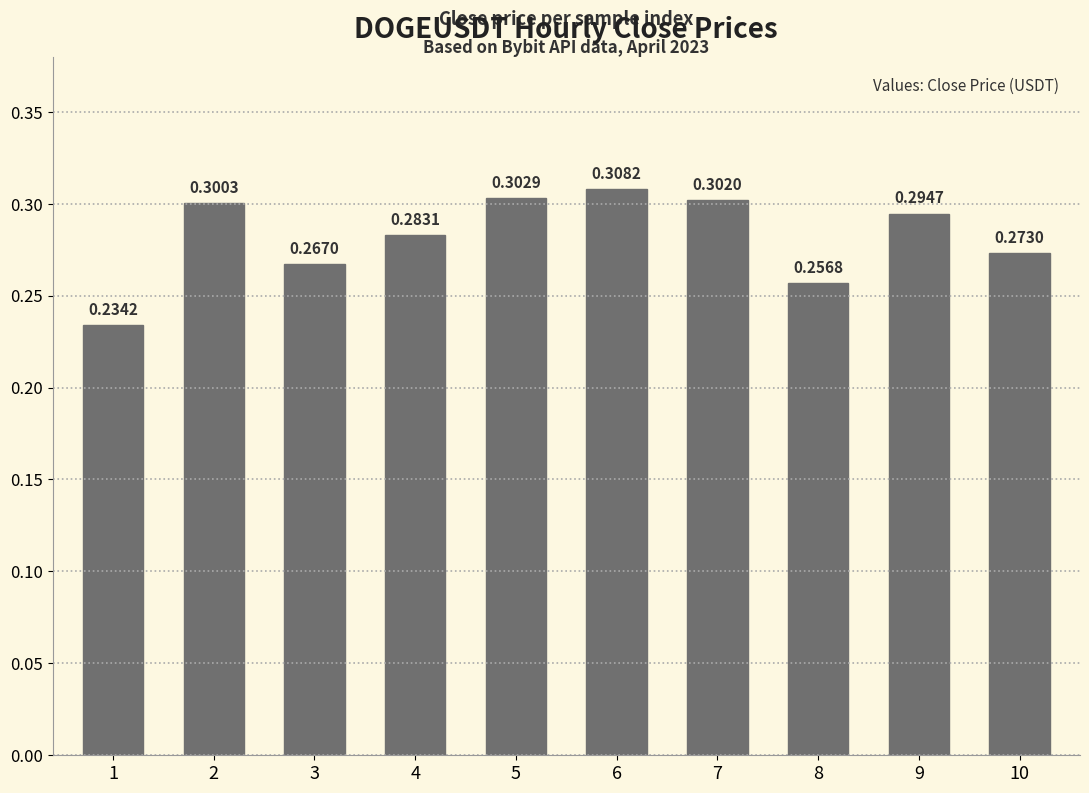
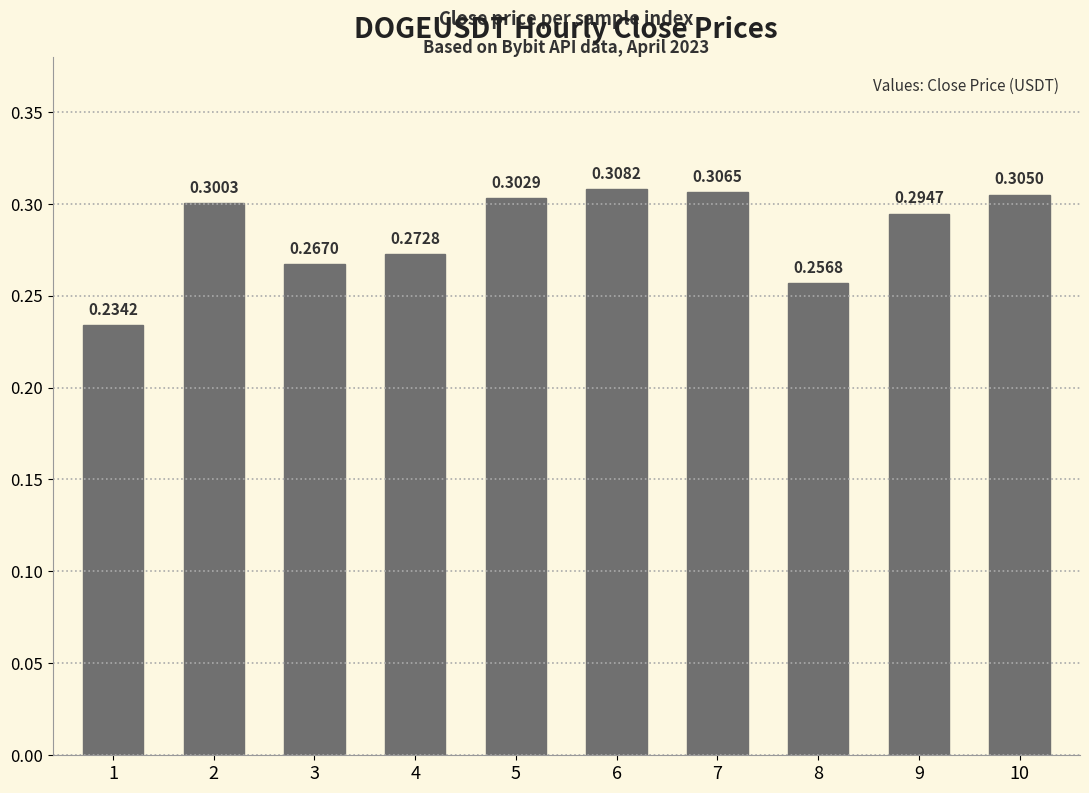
4: 0.2831 -> 0.2728
7: 0.3020 -> 0.3065
10: 0.2730 -> 0.3050
